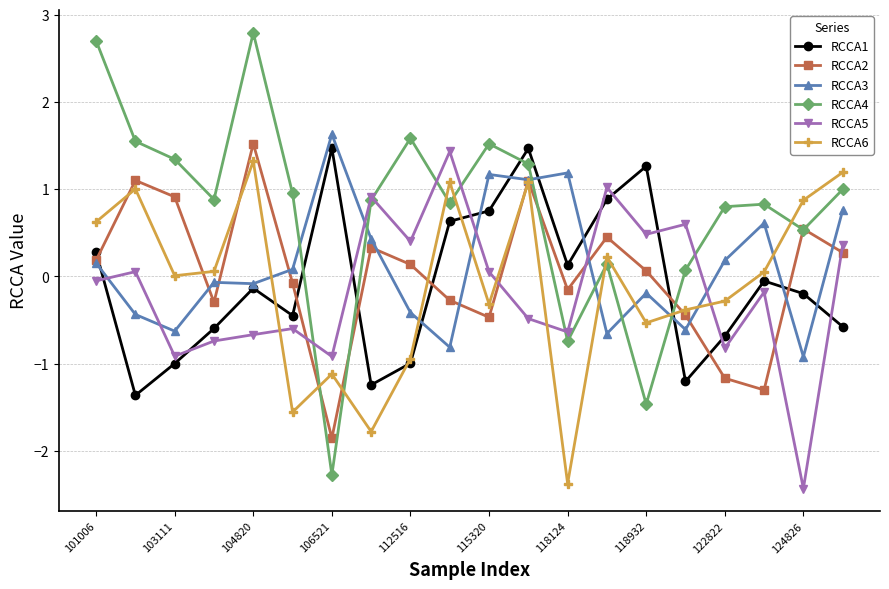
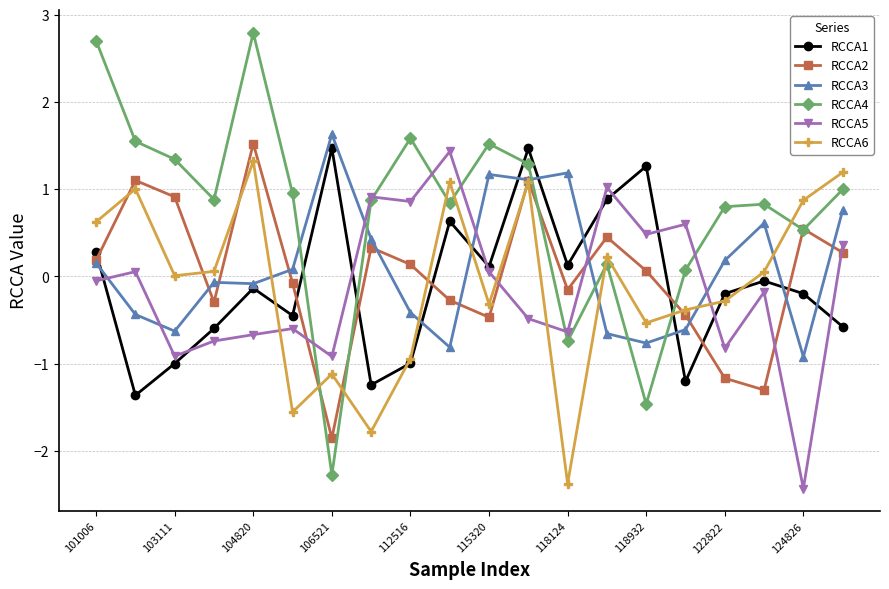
RCCA5, 112516: 0.4 -> 0.9
RCCA1, 115320: 0.8 -> 0.1
RCCA3, 118932: -0.2 -> -0.8
RCCA1, 122822: -0.7 -> -0.2
